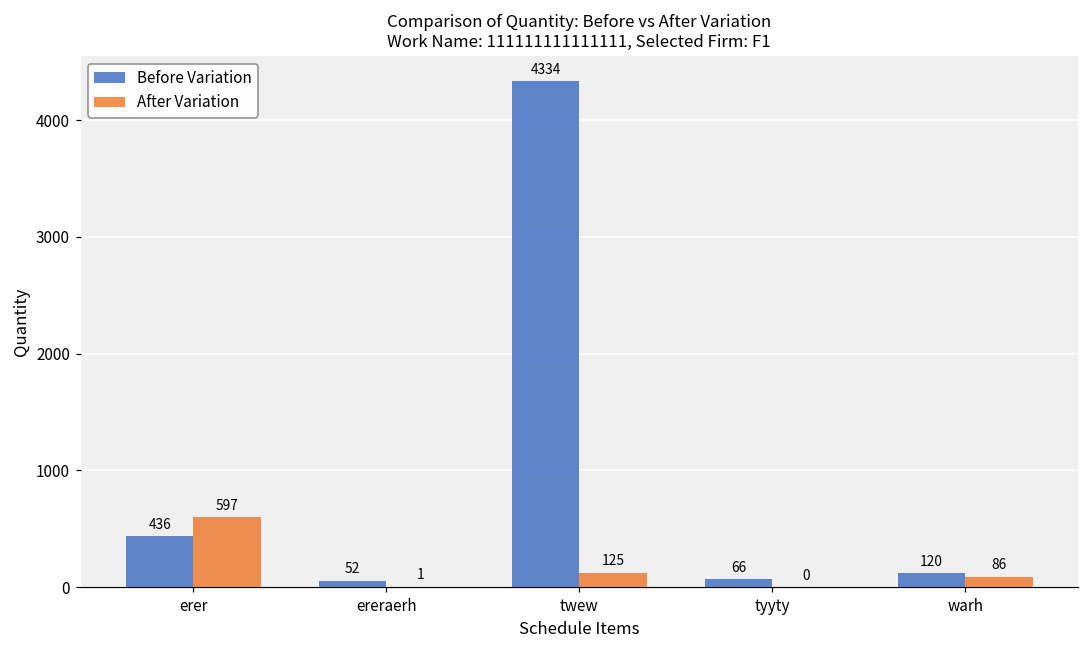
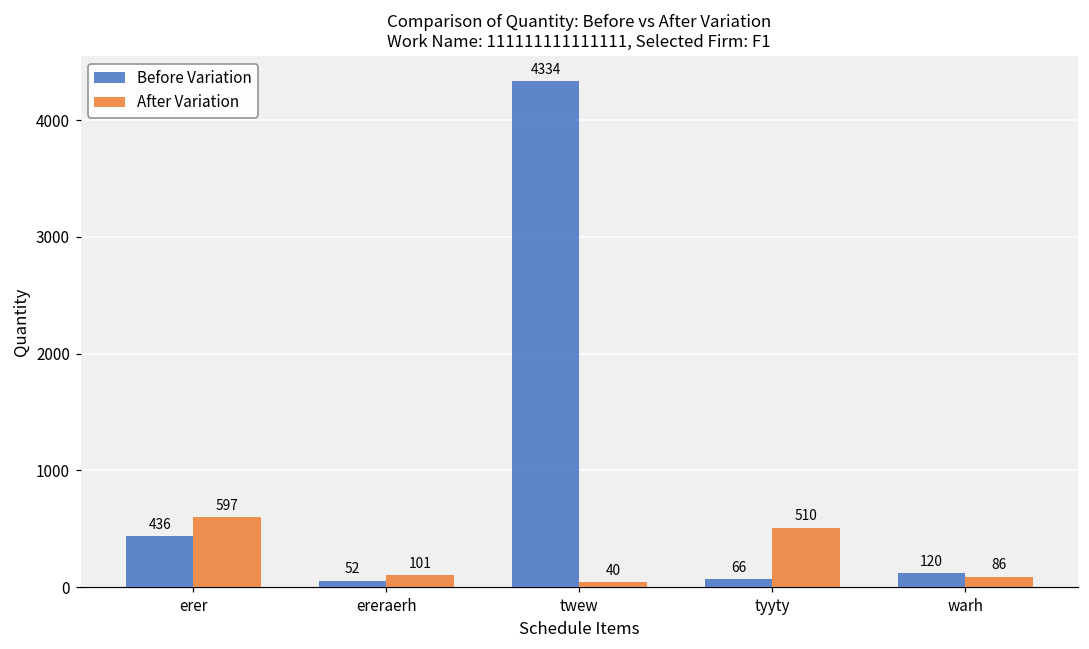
After Variation, ereraerh: 1 -> 101
After Variation, twew: 125 -> 40
After Variation, tyyty: 0 -> 510
